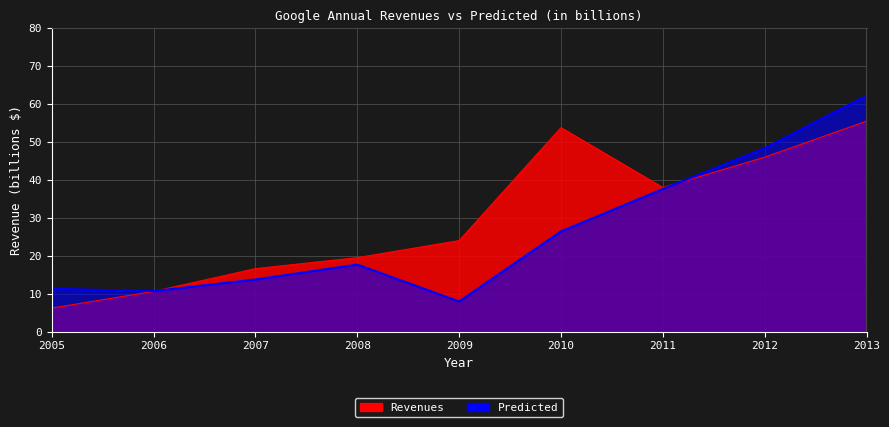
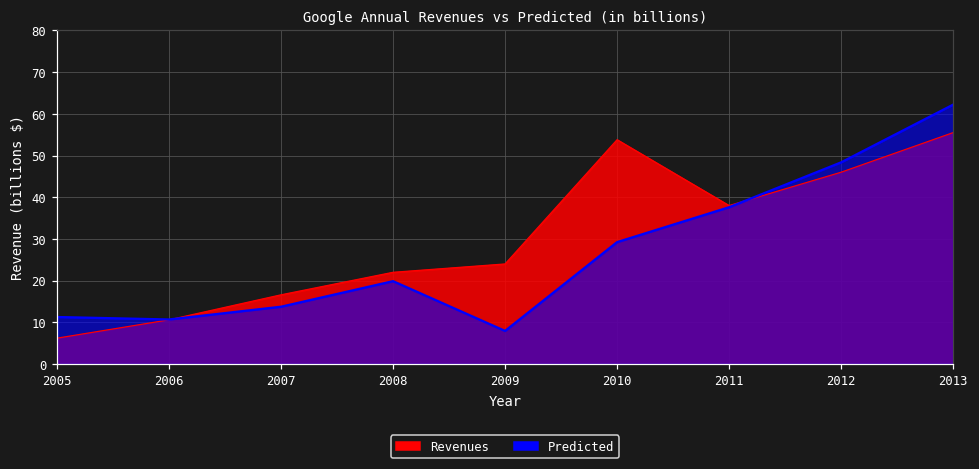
Revenues, 2008: 20 -> 22
Predicted, 2008: 18 -> 20
Predicted, 2010: 26 -> 29
